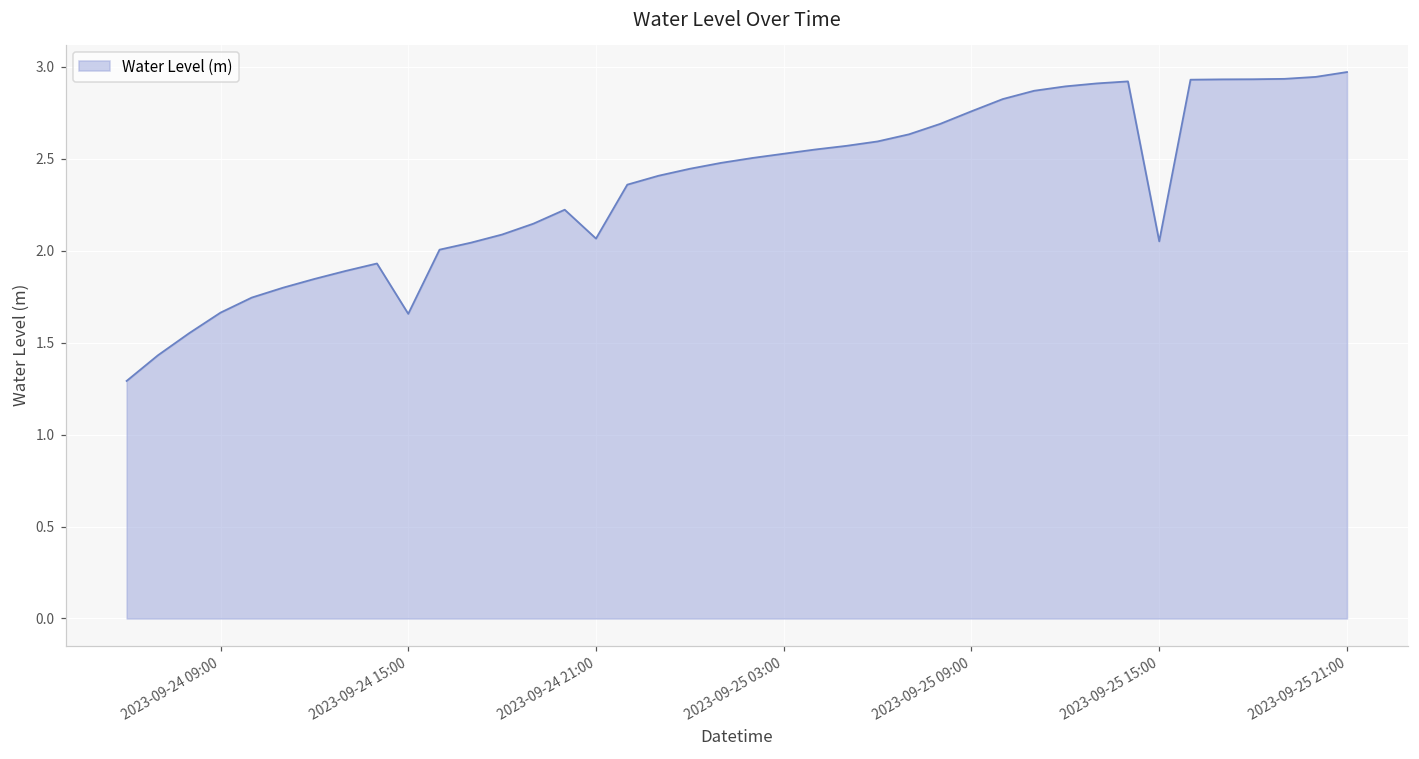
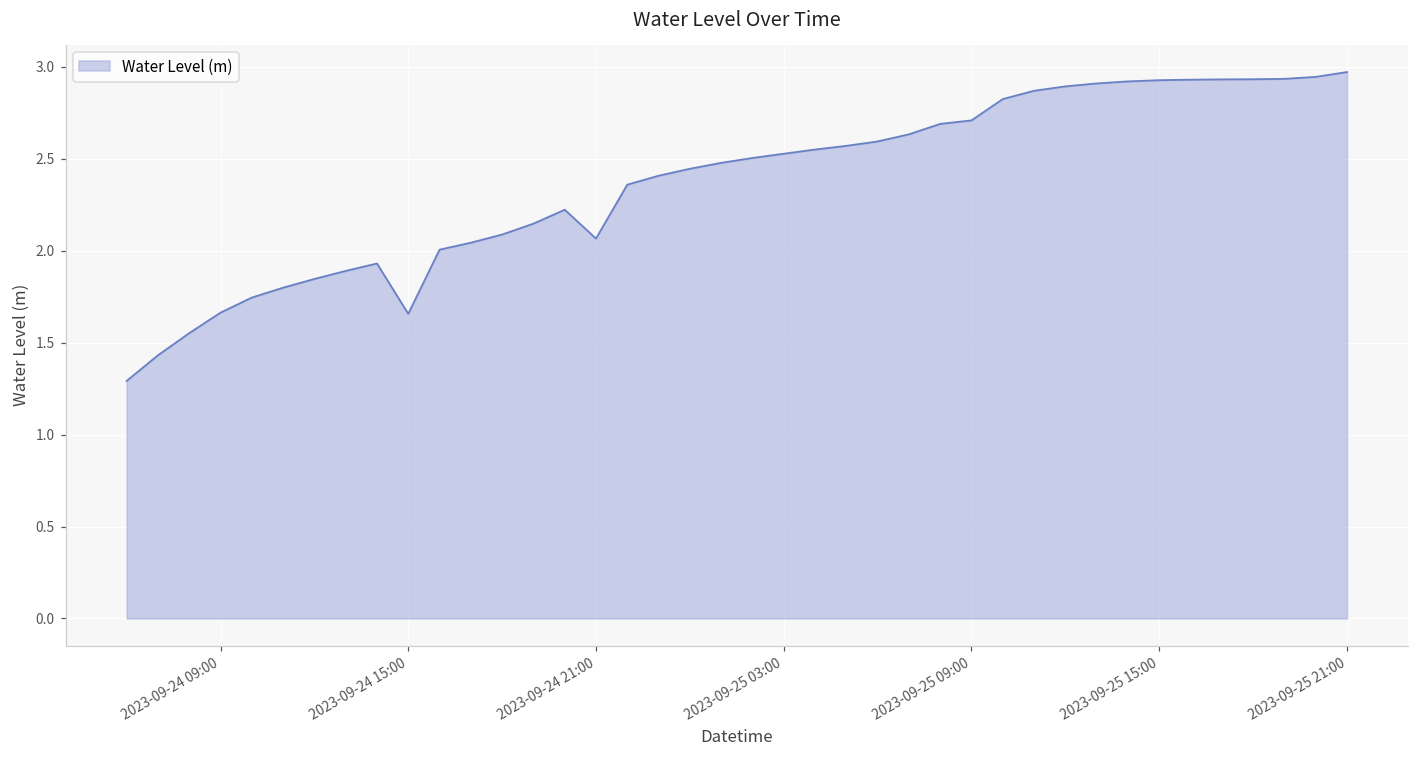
2023-09-25 09:00: 2.76 -> 2.71
2023-09-25 15:00: 2.05 -> 2.93
